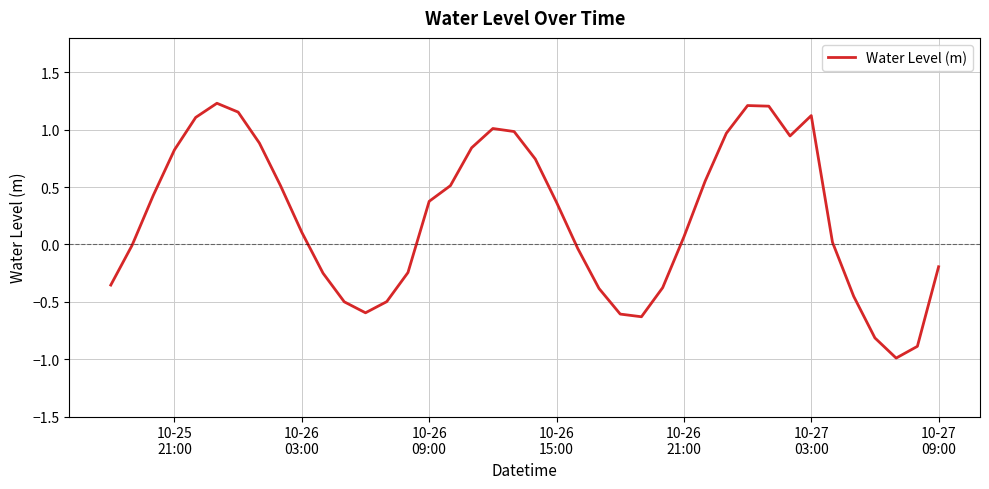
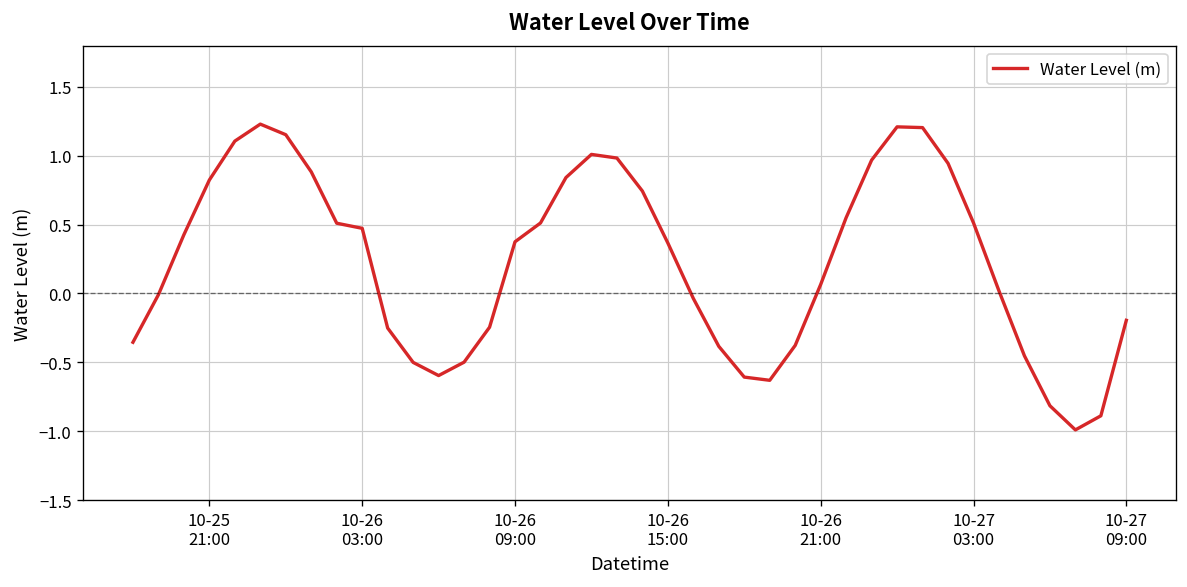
10-26 03:00: 0.11 -> 0.47
10-27 03:00: 1.12 -> 0.51
